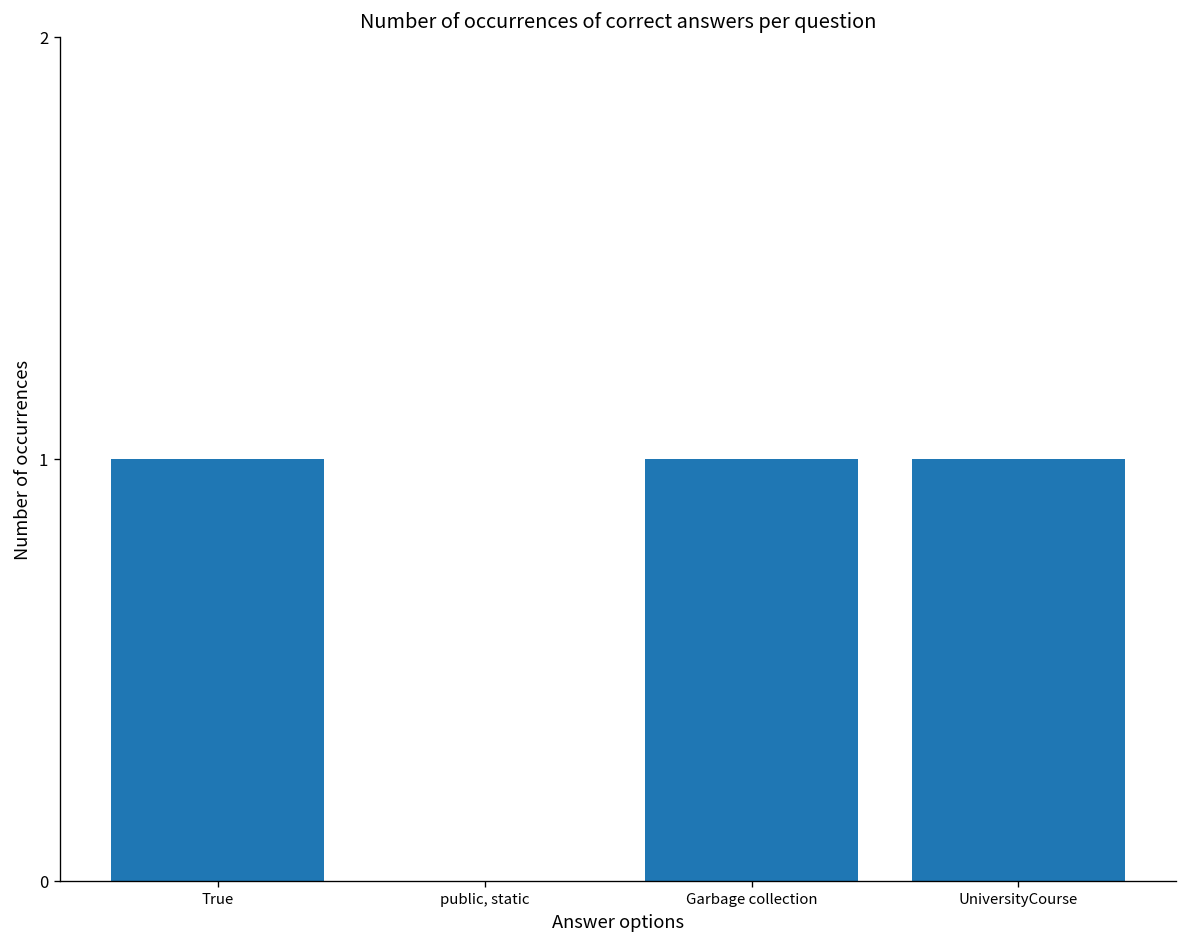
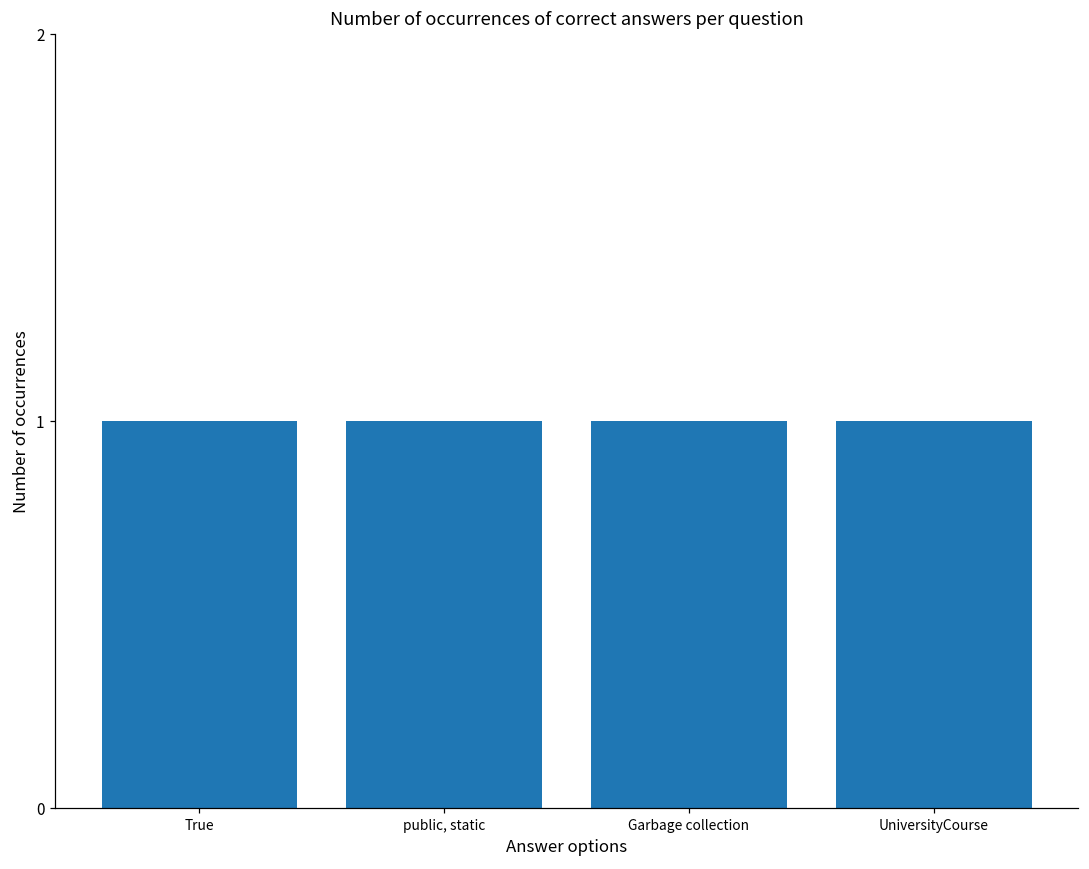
public, static: 0 -> 1
